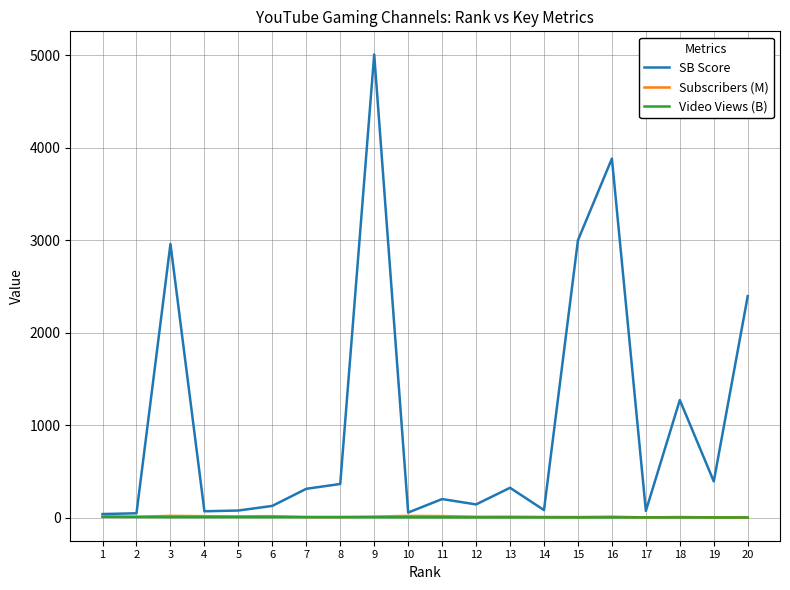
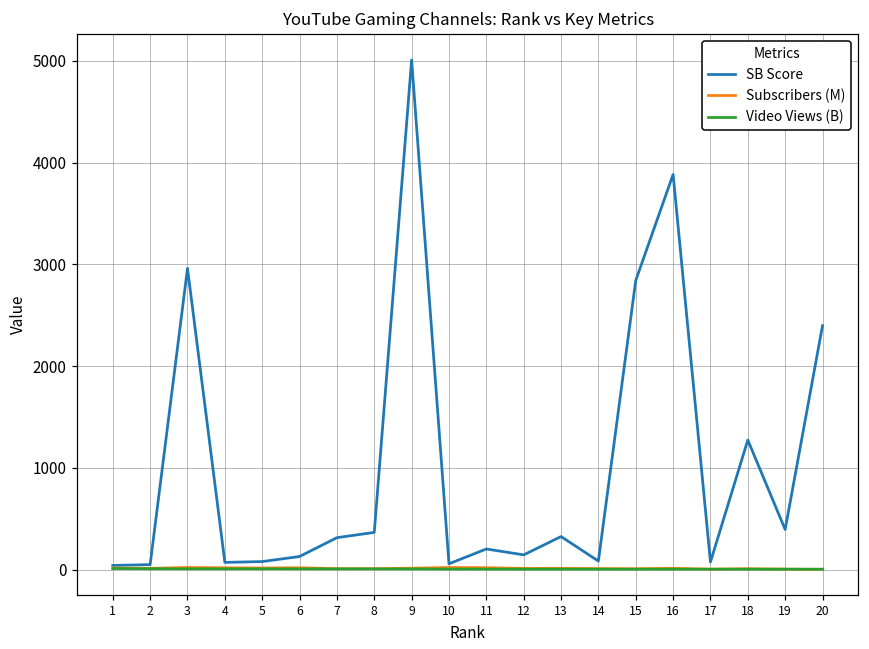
SB Score, 15: 3000 -> 2800
